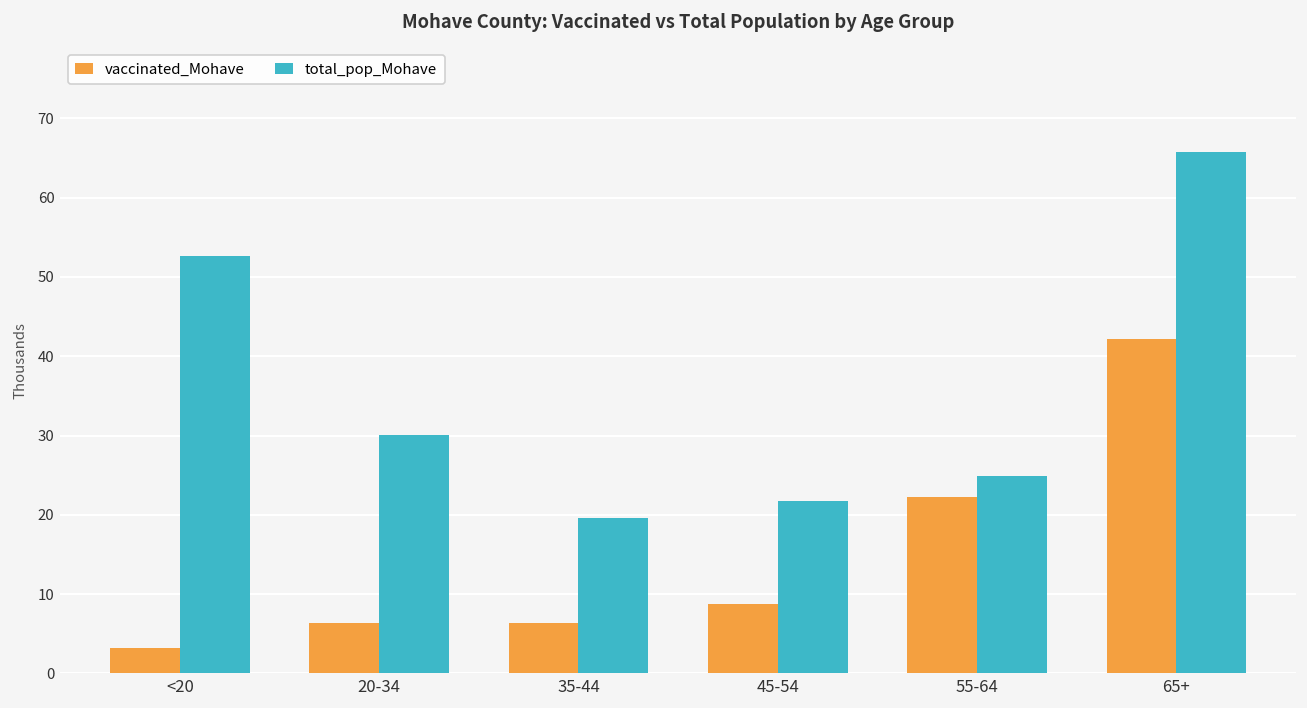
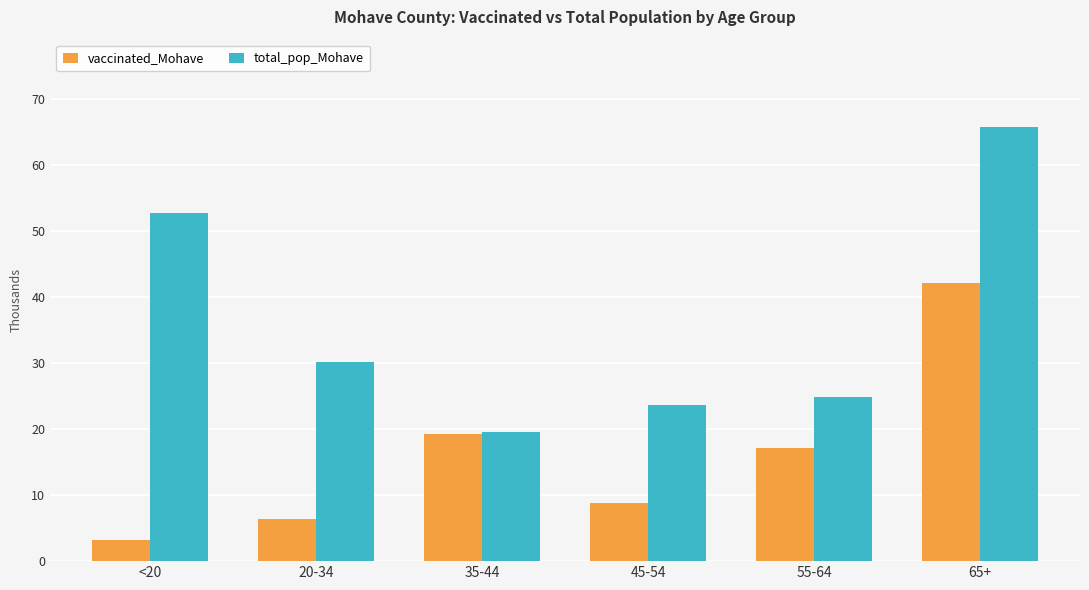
vaccinated_Mohave, 35-44: 6 -> 19
total_pop_Mohave, 45-54: 22 -> 24
vaccinated_Mohave, 55-64: 22 -> 17
